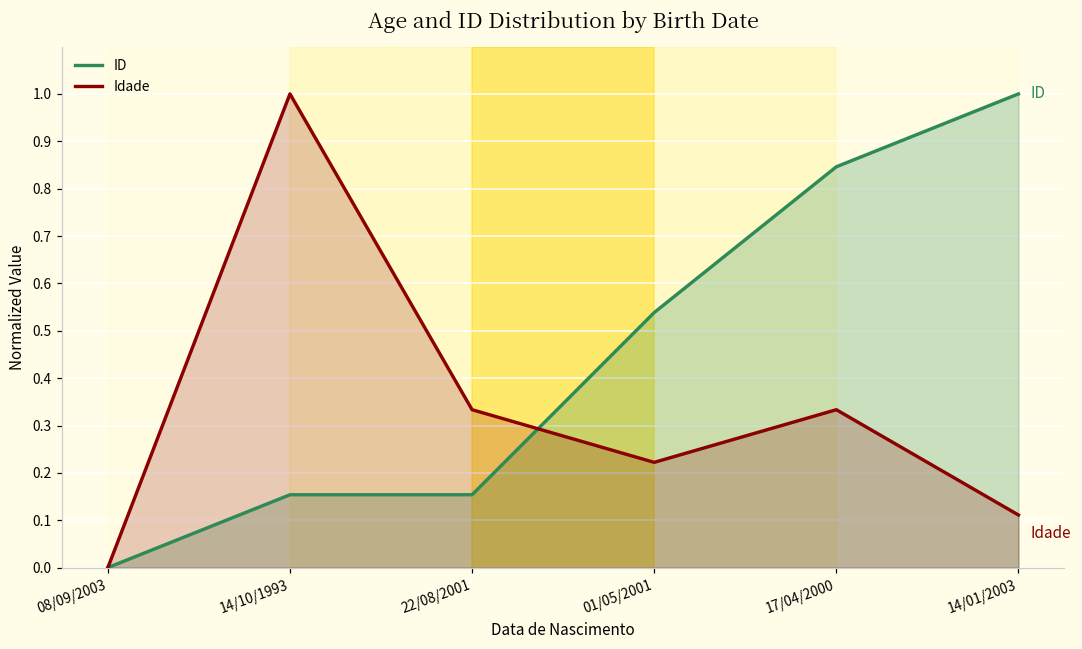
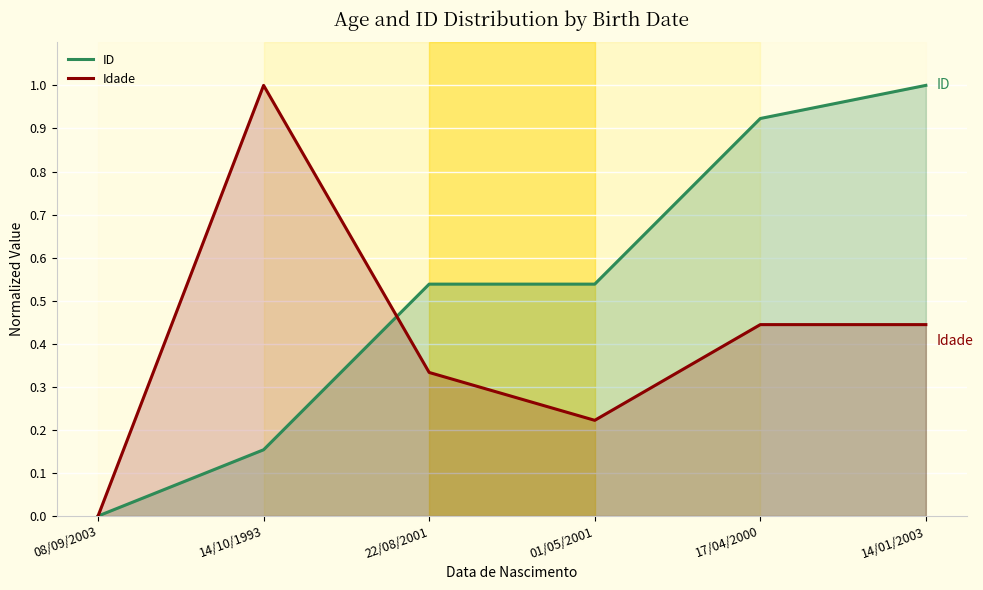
ID, 22/08/2001: 0.15 -> 0.54
ID, 17/04/2000: 0.85 -> 0.92
Idade, 17/04/2000: 0.33 -> 0.44
Idade, 14/01/2003: 0.11 -> 0.44
